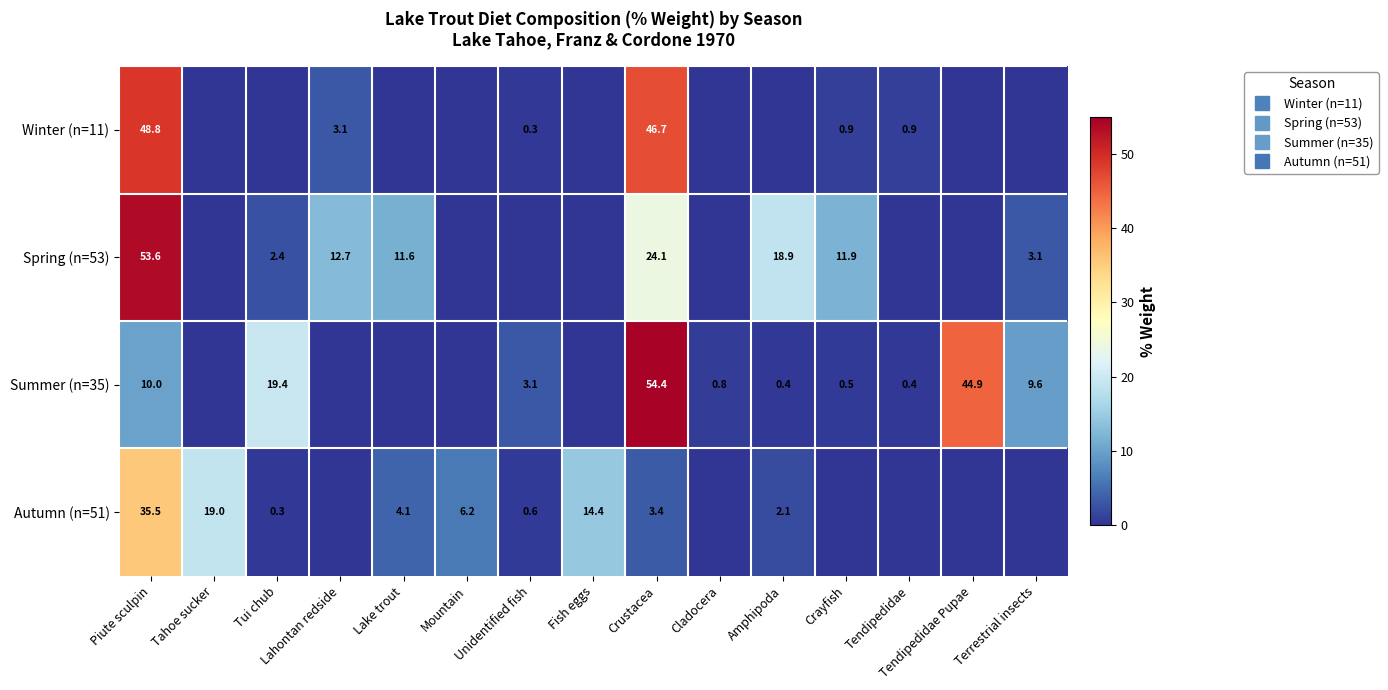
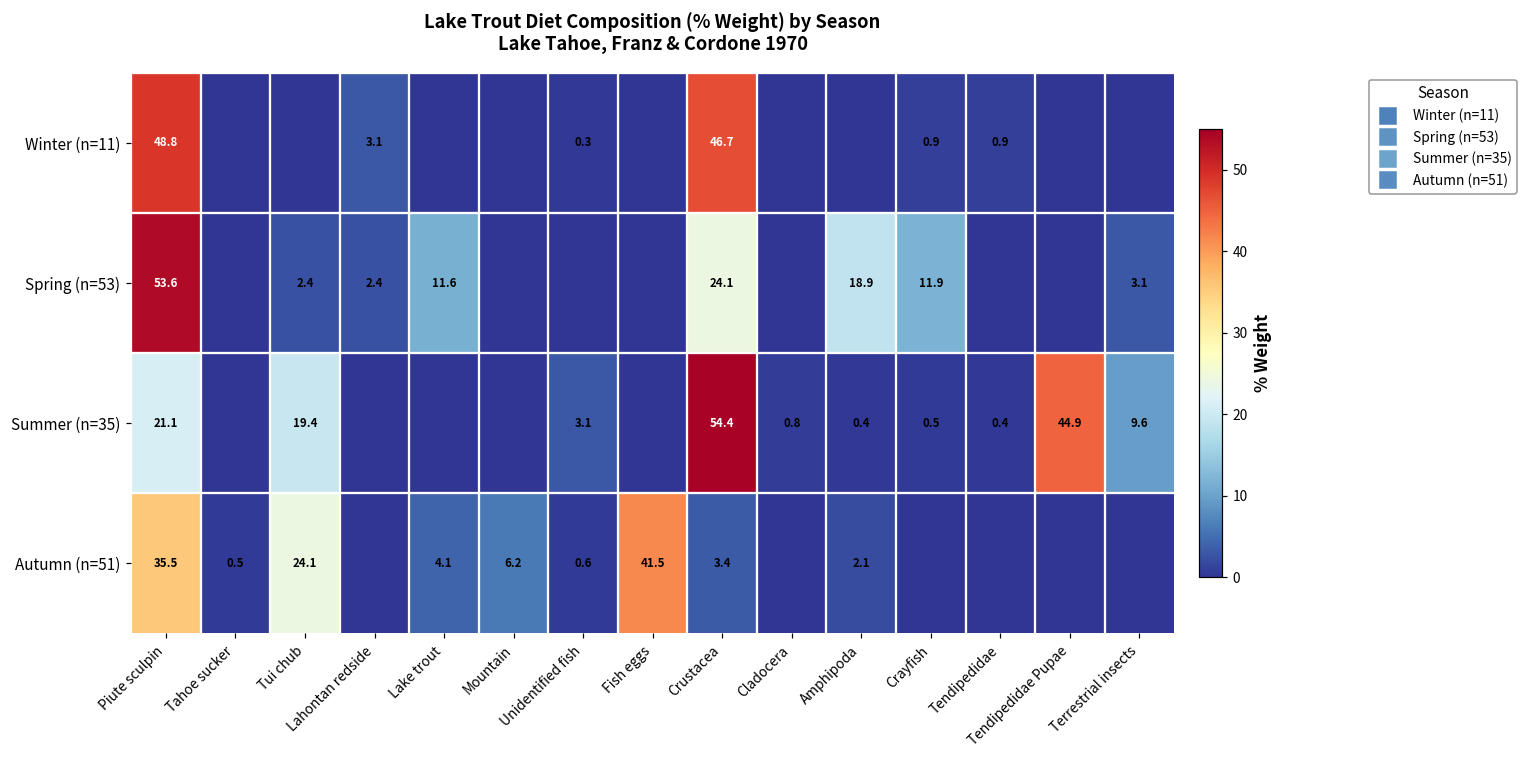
Spring (n=53), Lahontan redside: 12.7 -> 2.4
Summer (n=35), Piute sculpin: 10.0 -> 21.1
Autumn (n=51), Tahoe sucker: 19.0 -> 0.5
Autumn (n=51), Tui chub: 0.3 -> 24.1
Autumn (n=51), Fish eggs: 14.4 -> 41.5
